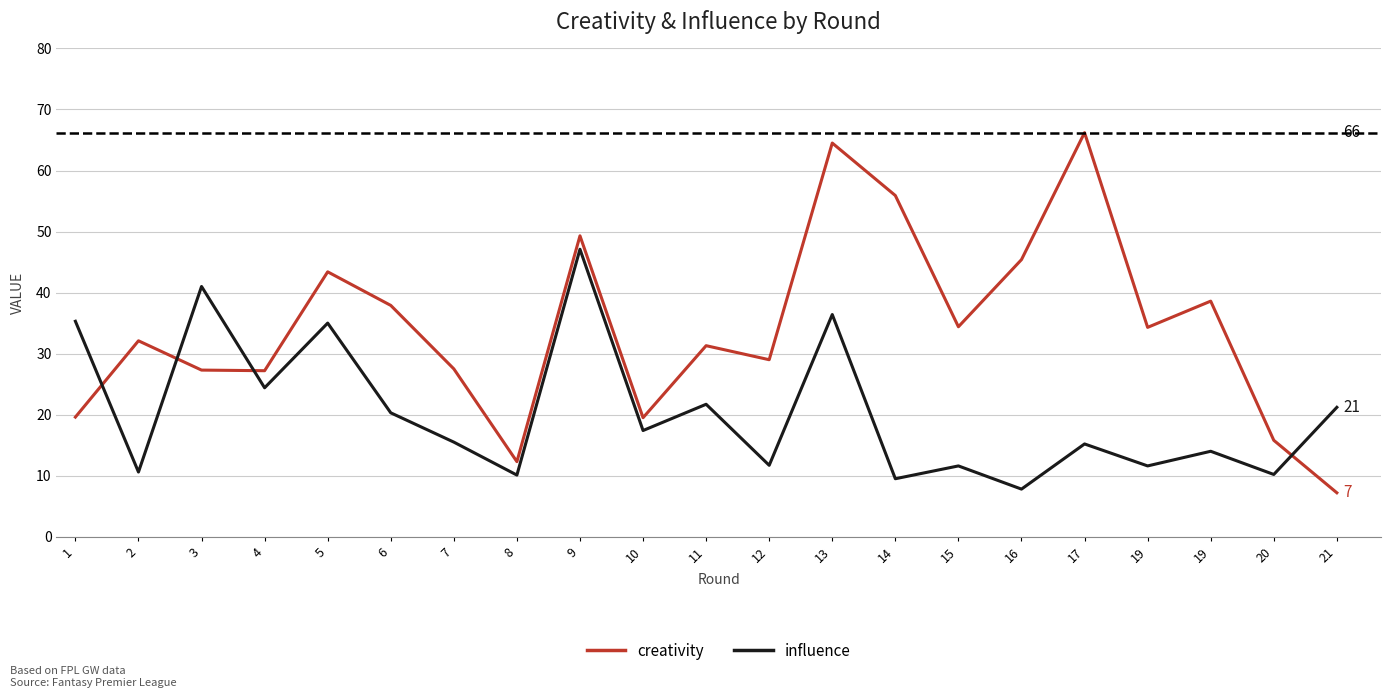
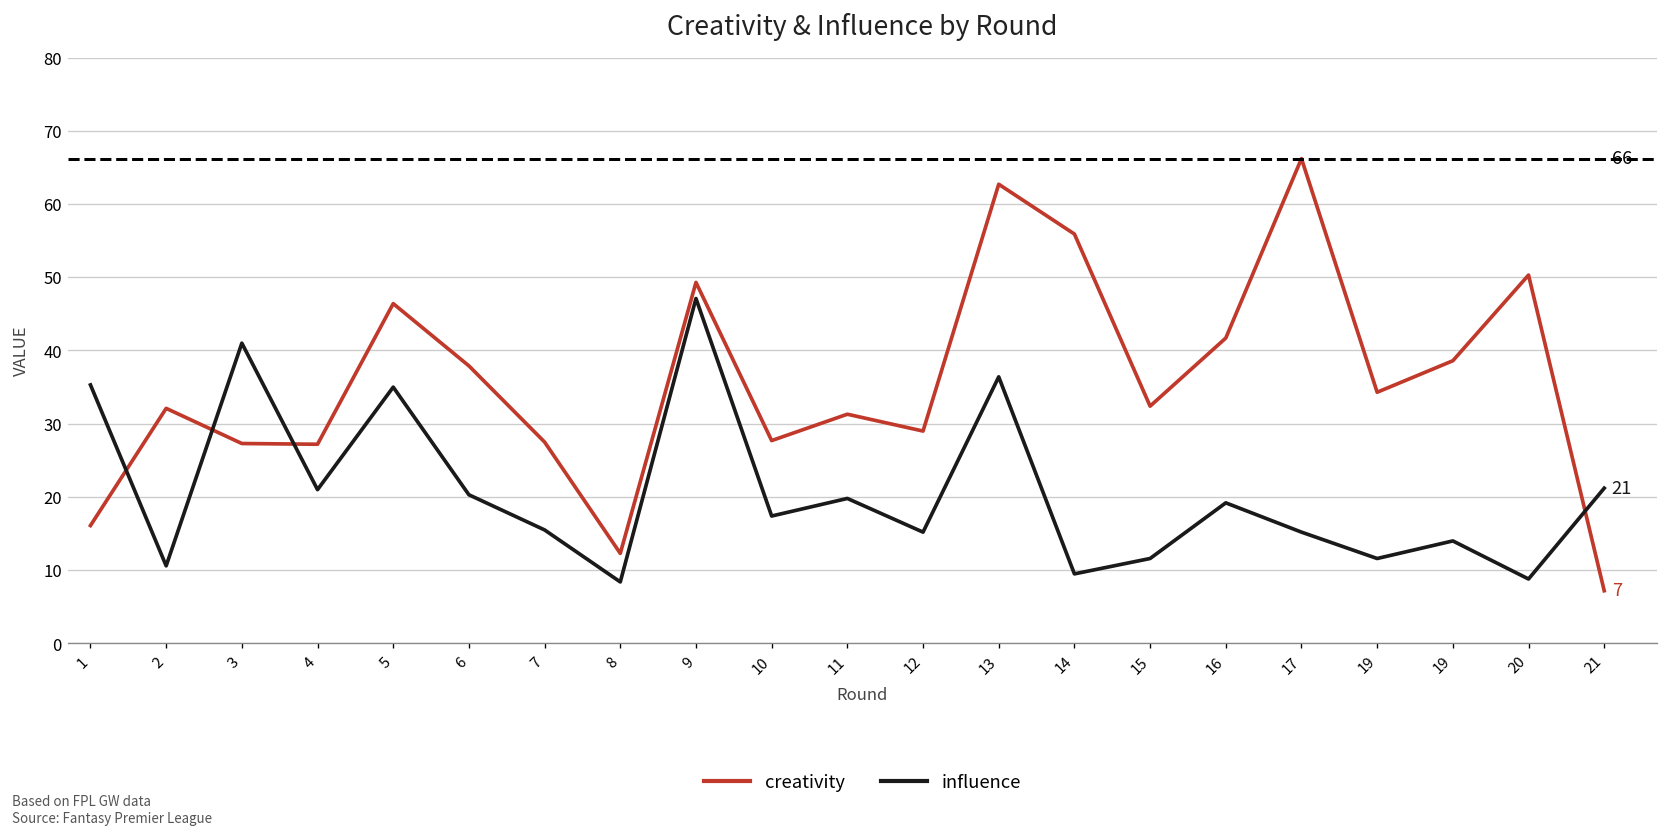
creativity, 1: 20 -> 16
influence, 4: 24 -> 21
creativity, 5: 43 -> 46
influence, 8: 10 -> 8
creativity, 10: 20 -> 28
influence, 11: 22 -> 20
influence, 12: 12 -> 15
creativity, 13: 65 -> 63
creativity, 15: 34 -> 32
creativity, 16: 45 -> 42
influence, 16: 8 -> 19
creativity, 20: 16 -> 50
influence, 20: 10 -> 9
